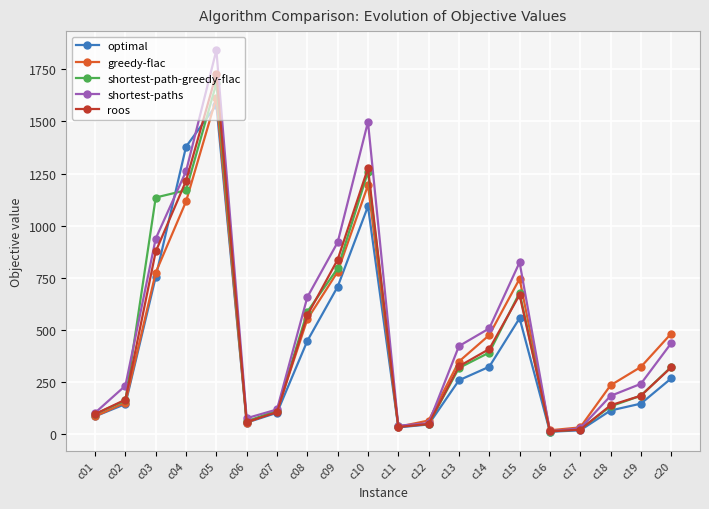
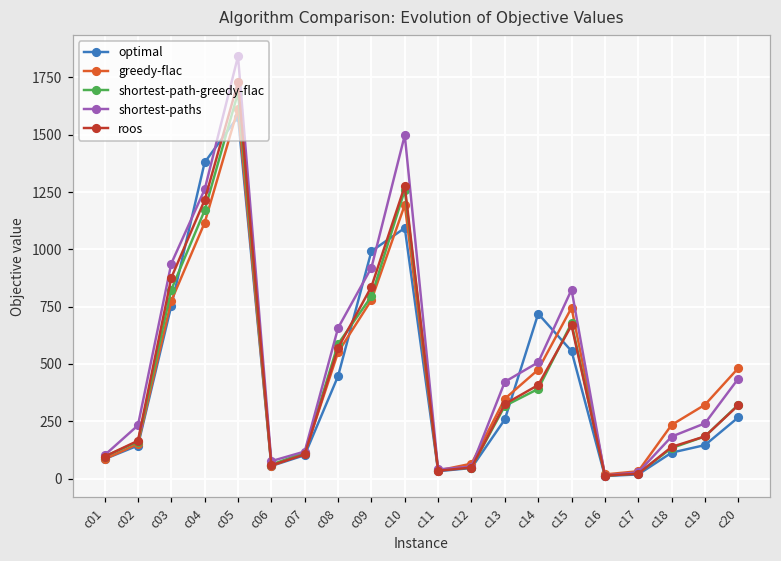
shortest-path-greedy-flac, c03: 1140 -> 820
optimal, c09: 710 -> 990
optimal, c14: 320 -> 720
